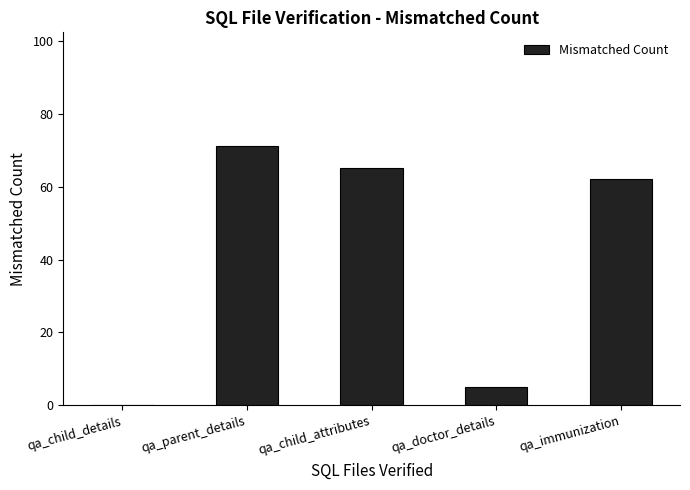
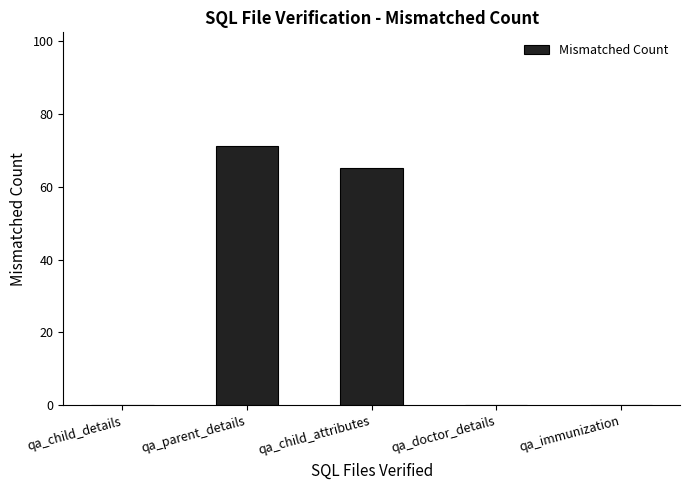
qa_doctor_details: 5 -> 0
qa_immunization: 62 -> 0
